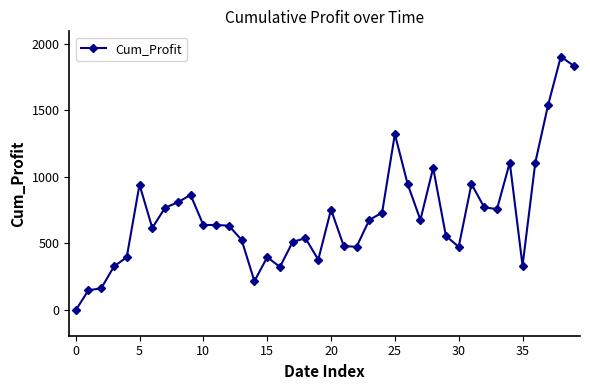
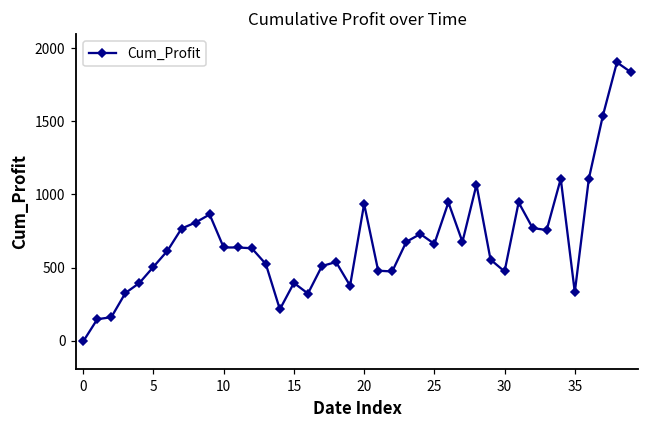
5: 940 -> 500
20: 750 -> 930
25: 1320 -> 660
